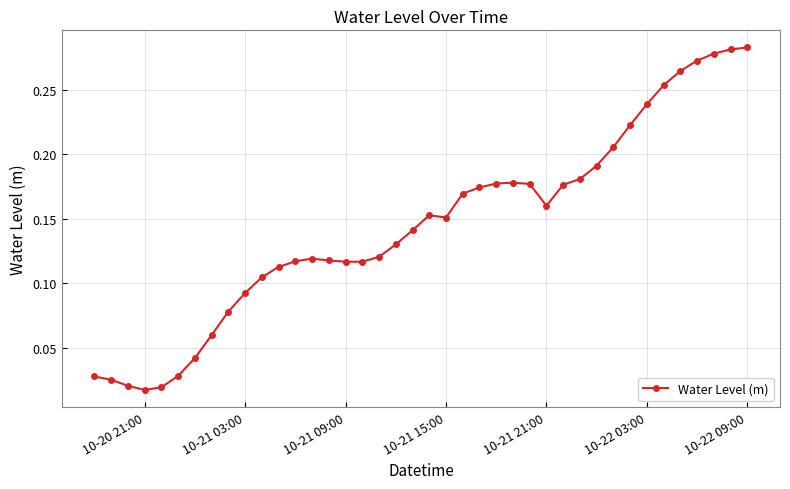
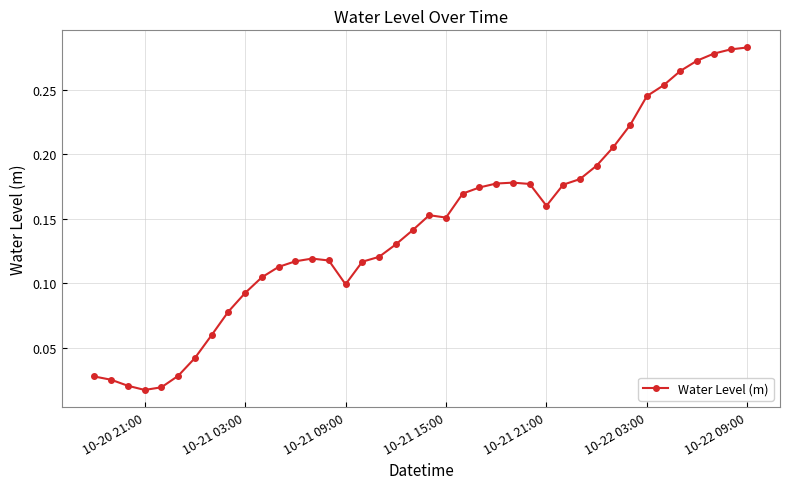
10-21 09:00: 0.117 -> 0.099
10-22 03:00: 0.239 -> 0.245
